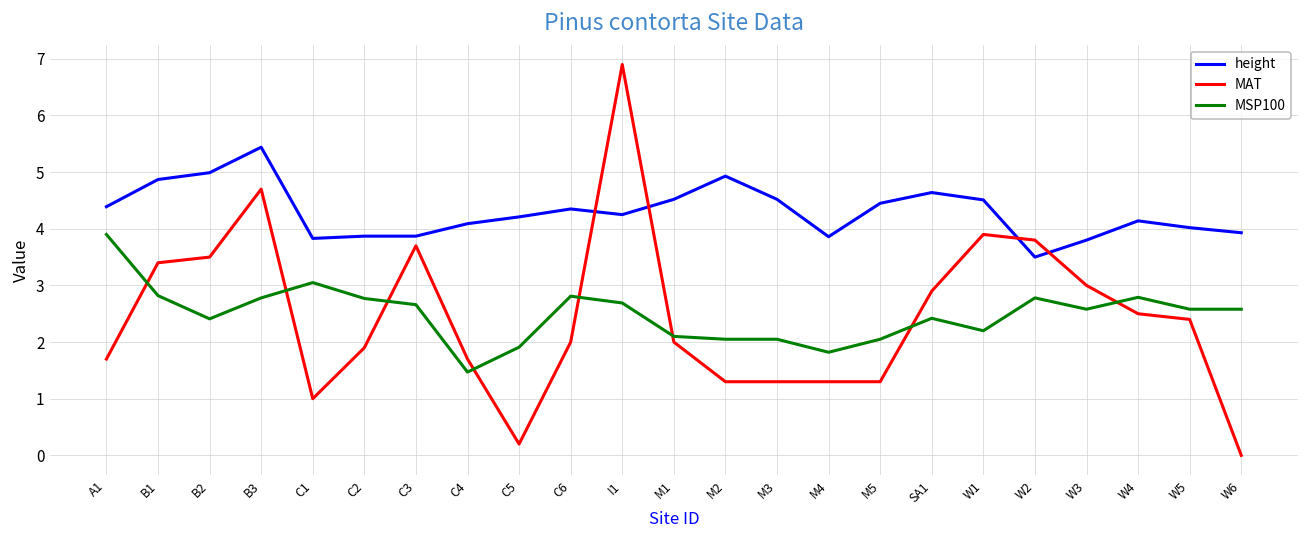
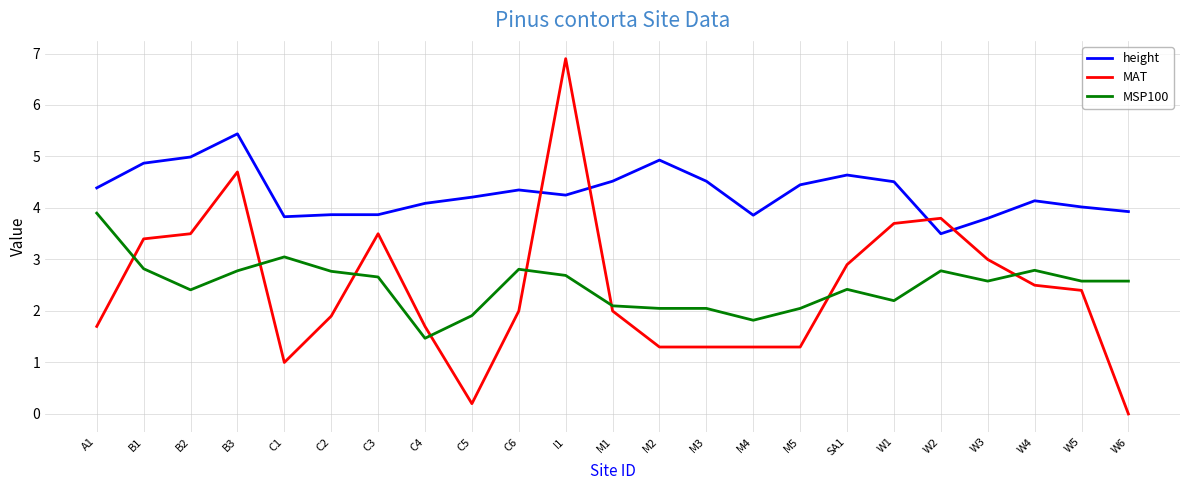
MAT, C3: 3.7 -> 3.5
MAT, W1: 3.9 -> 3.7
